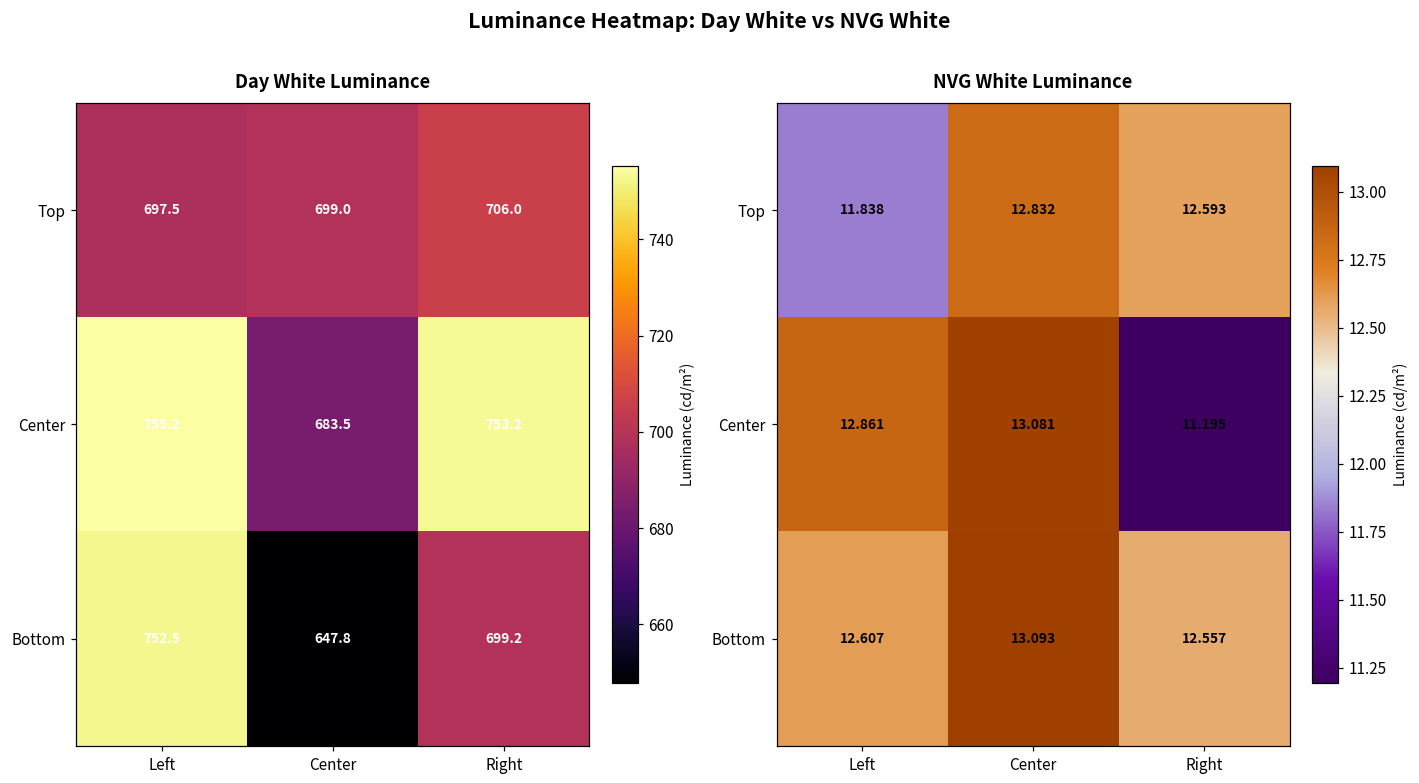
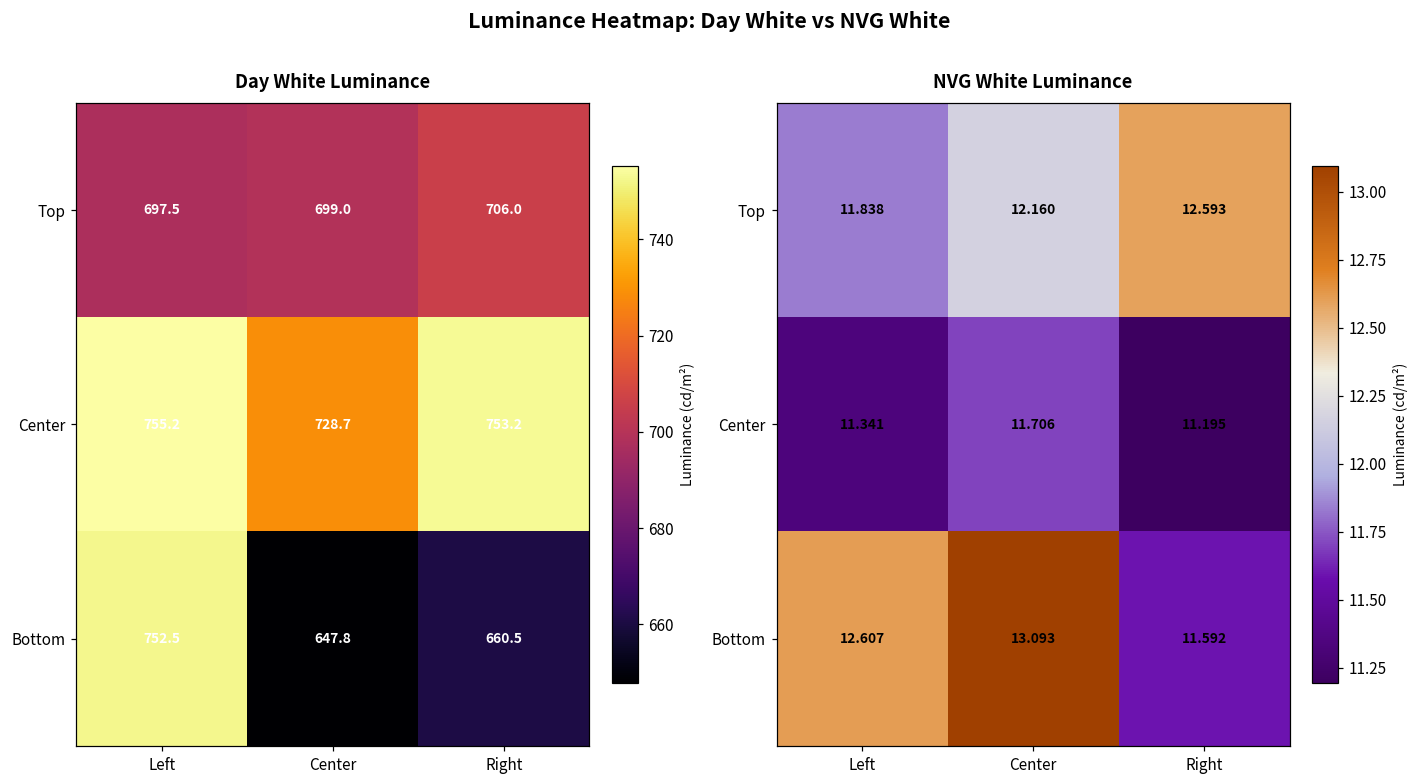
Day White Luminance, Center, Center: 683.5 -> 728.7
Day White Luminance, Bottom, Right: 699.2 -> 660.5
NVG White Luminance, Top, Center: 12.832 -> 12.160
NVG White Luminance, Center, Left: 12.861 -> 11.341
NVG White Luminance, Center, Center: 13.081 -> 11.706
NVG White Luminance, Bottom, Right: 12.557 -> 11.592
